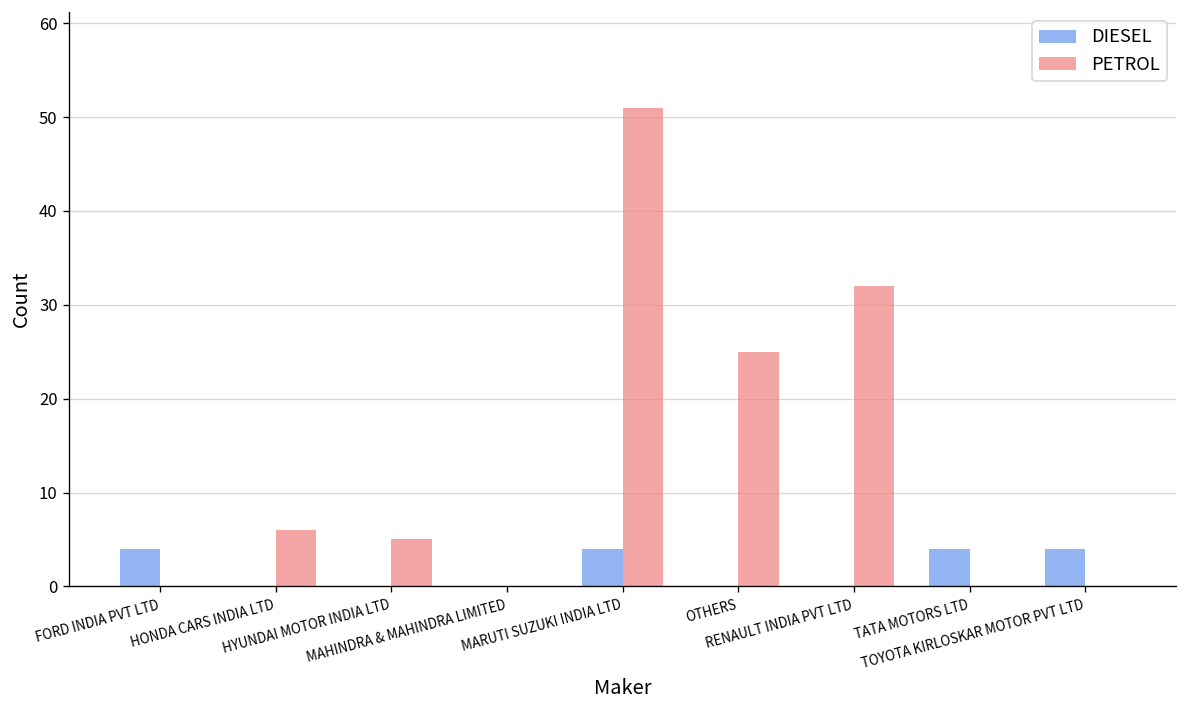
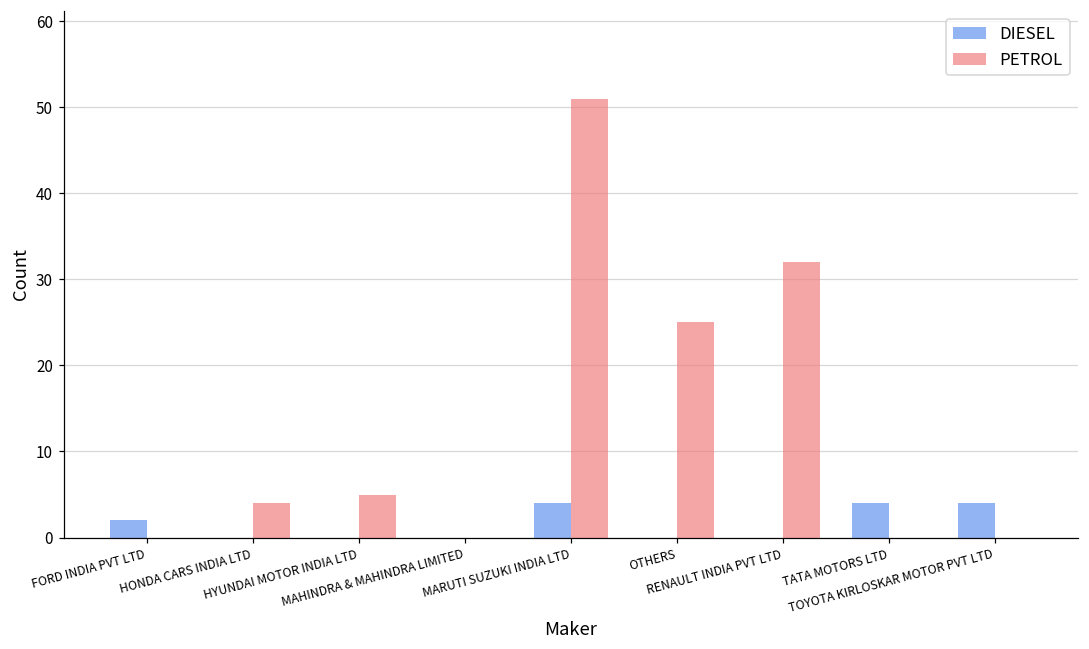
DIESEL, FORD INDIA PVT LTD: 4 -> 2
PETROL, HONDA CARS INDIA LTD: 6 -> 4
